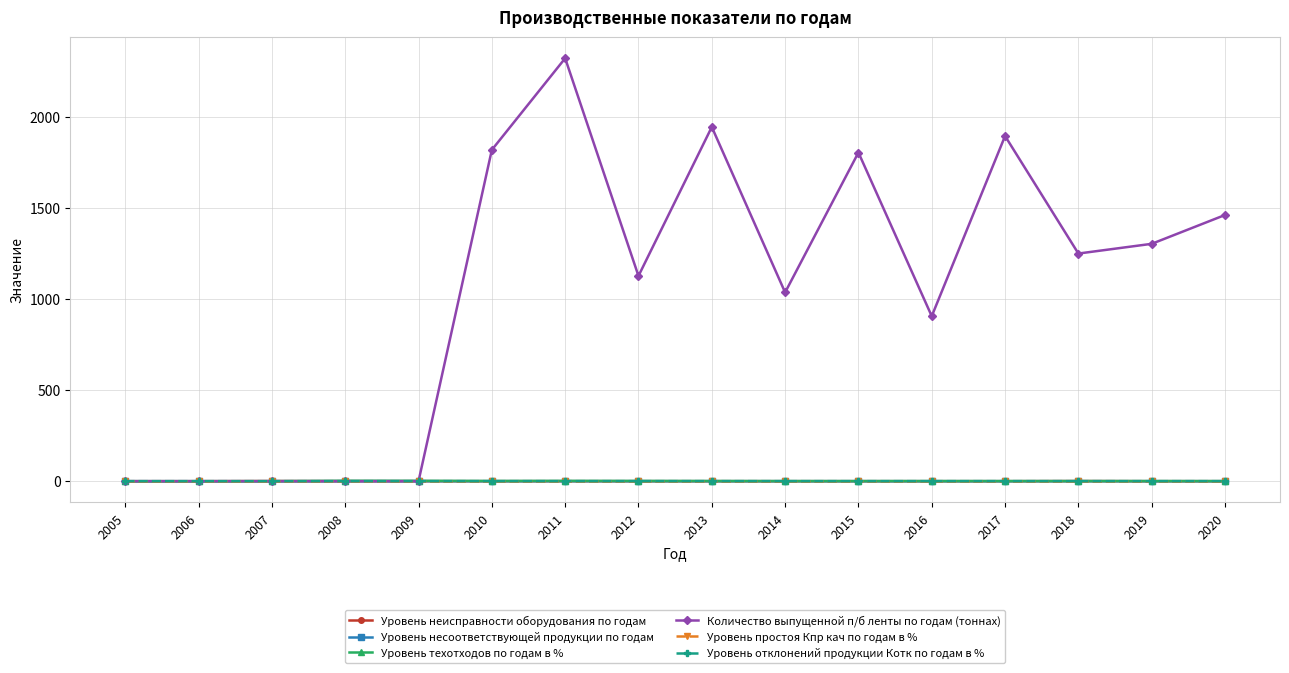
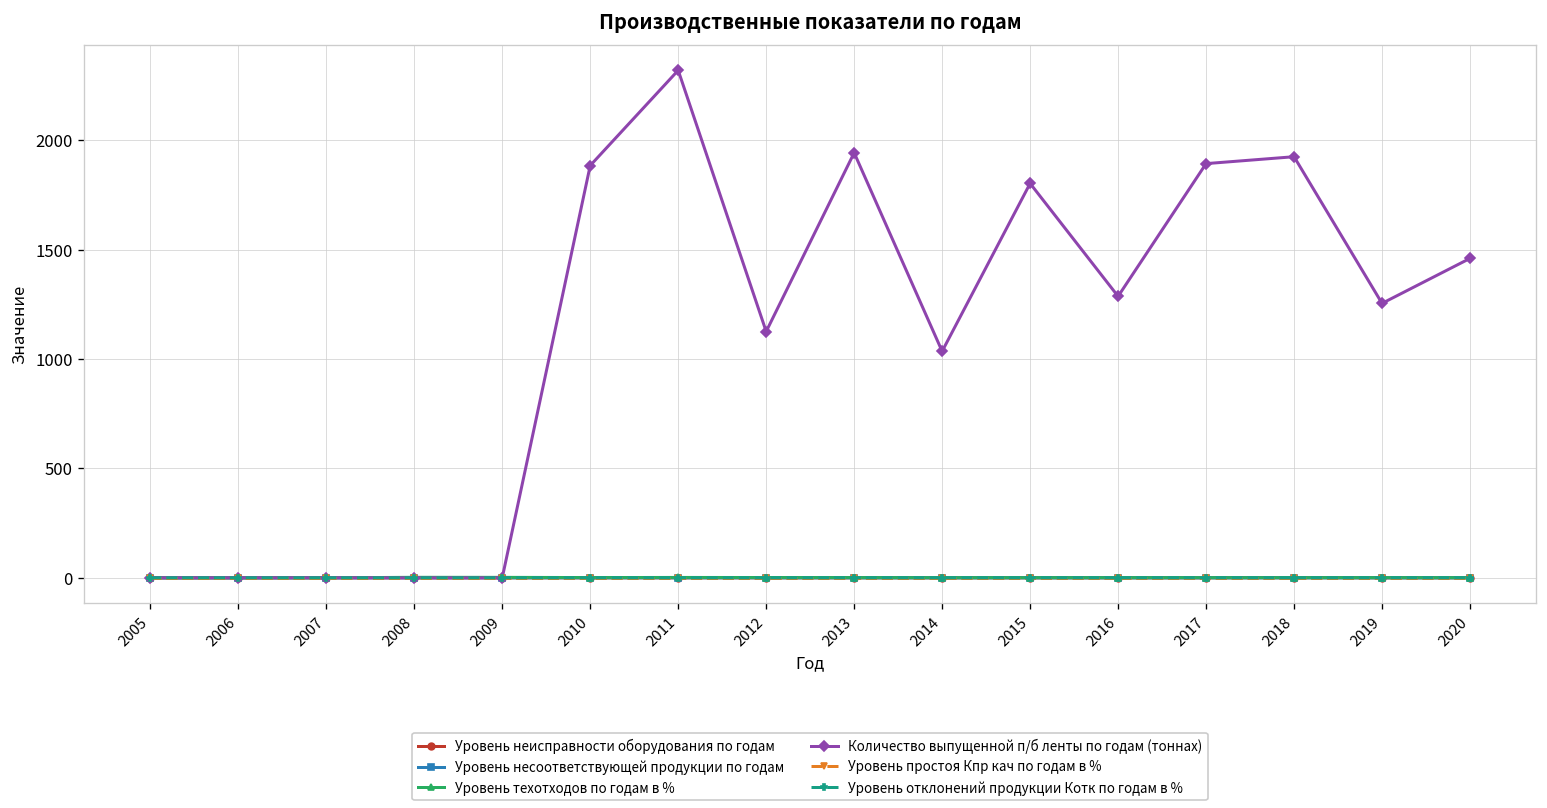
Количество выпущенной п/б ленты по годам (тоннах), 2010: 1820 -> 1880
Количество выпущенной п/б ленты по годам (тоннах), 2016: 910 -> 1290
Количество выпущенной п/б ленты по годам (тоннах), 2018: 1250 -> 1920
Количество выпущенной п/б ленты по годам (тоннах), 2019: 1300 -> 1250
